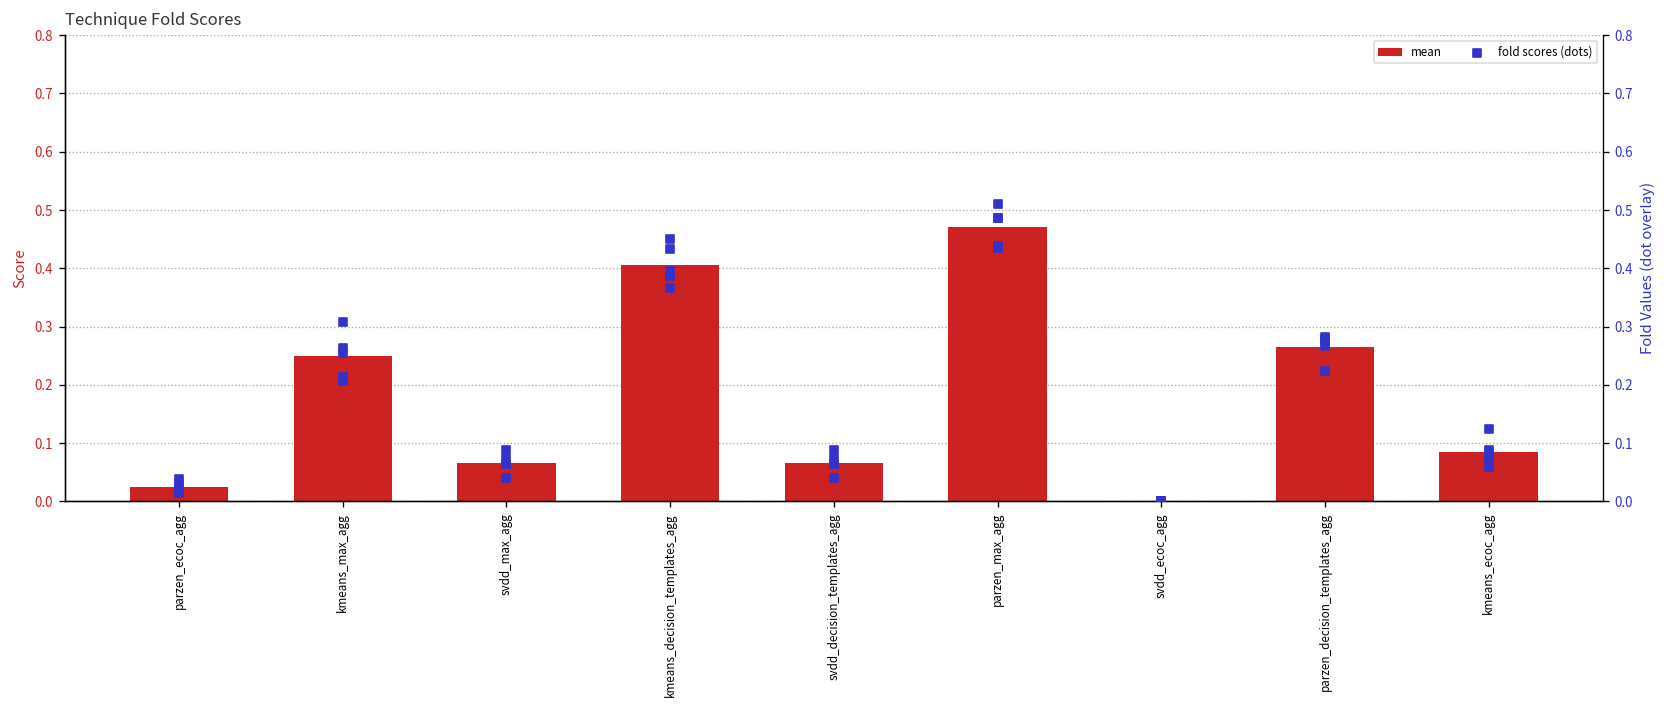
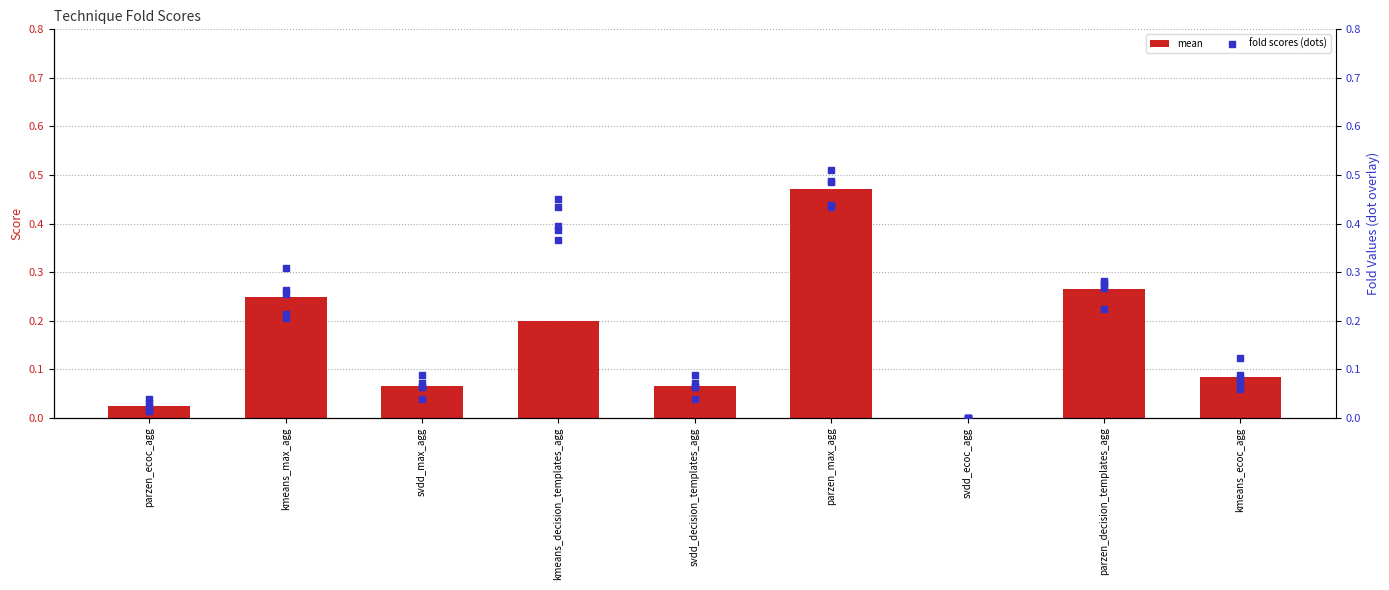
mean, kmeans_decision_templates_agg: 0.41 -> 0.20
